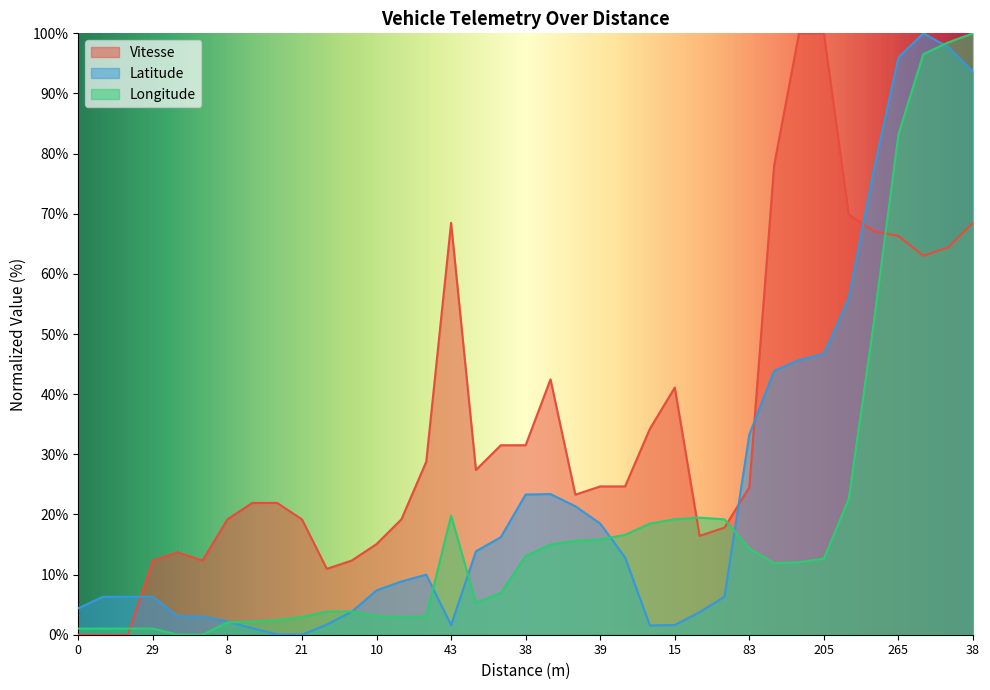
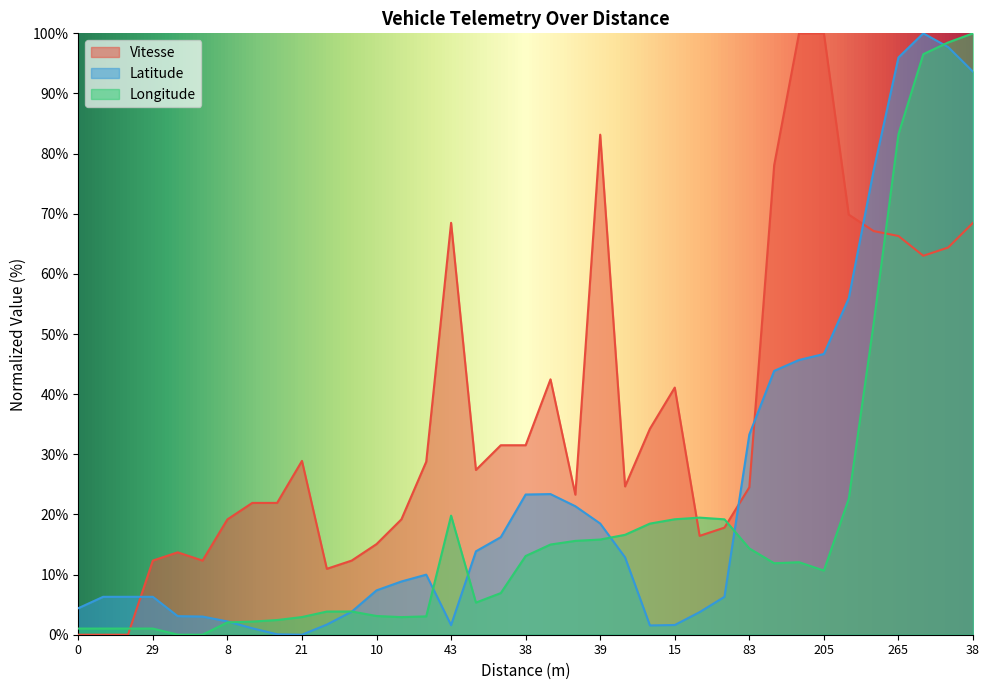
Vitesse, 21: 19% -> 29%
Vitesse, 39: 25% -> 83%
Longitude, 205: 13% -> 11%
